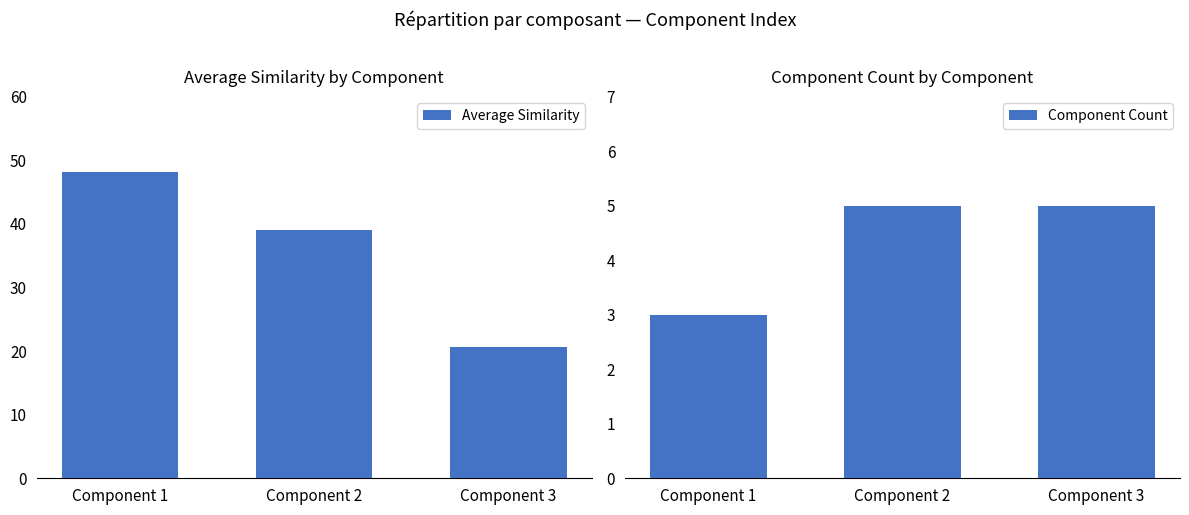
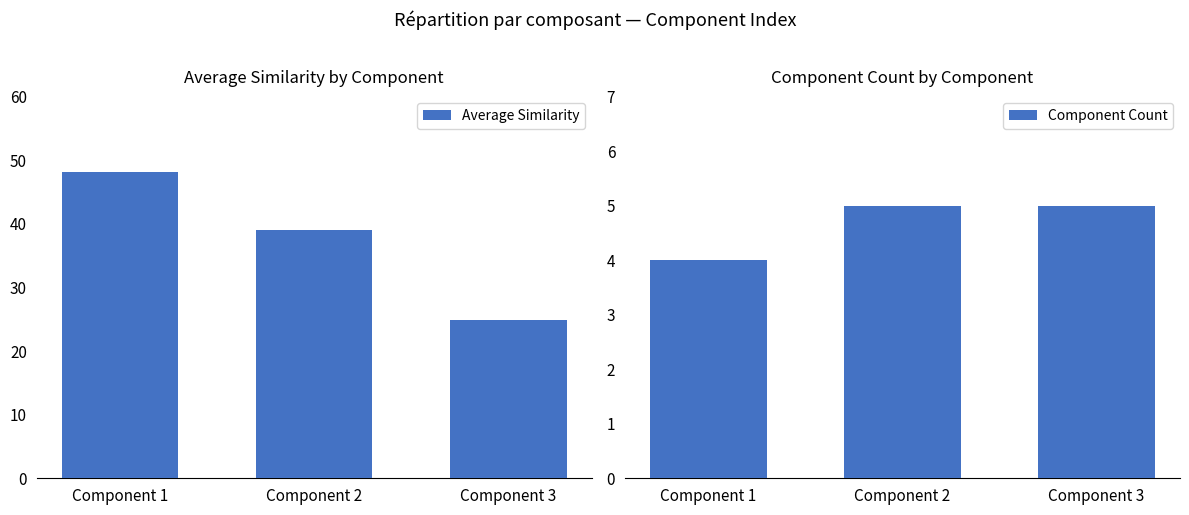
Average Similarity by Component, Component 3: 21 -> 25
Component Count by Component, Component 1: 3 -> 4
